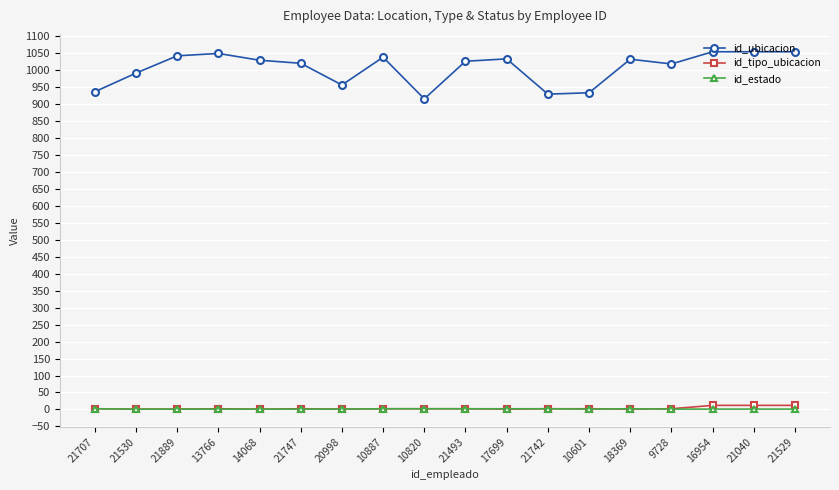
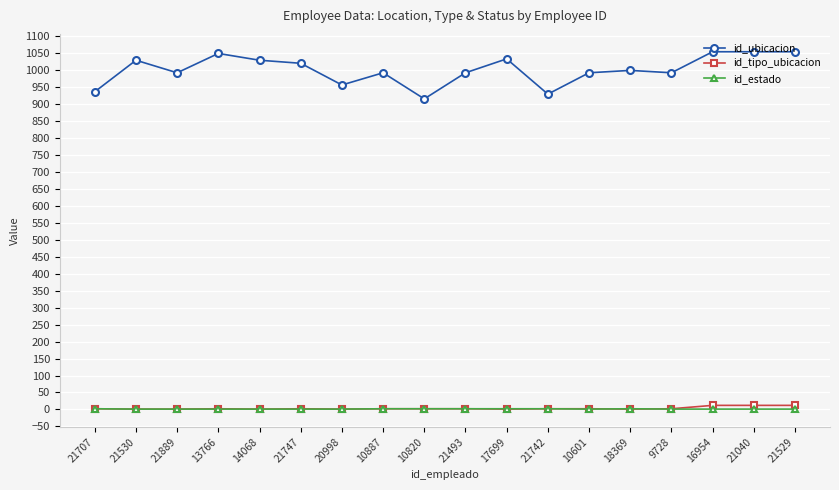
id_ubicacion, 21530: 990 -> 1030
id_ubicacion, 21889: 1040 -> 990
id_ubicacion, 10887: 1040 -> 990
id_ubicacion, 21493: 1030 -> 990
id_ubicacion, 10601: 930 -> 990
id_ubicacion, 18369: 1030 -> 1000
id_ubicacion, 9728: 1020 -> 990
